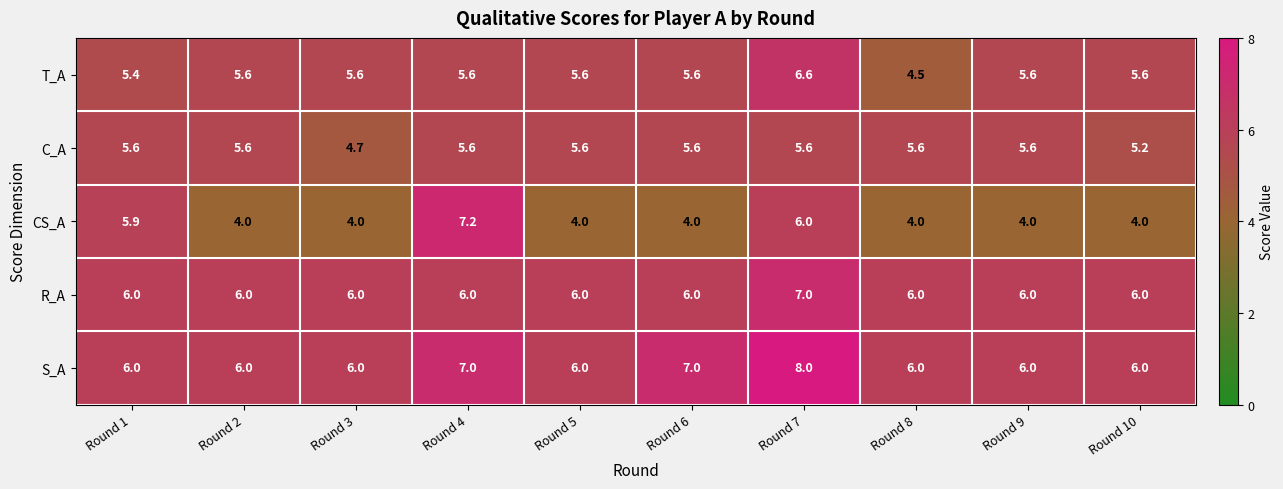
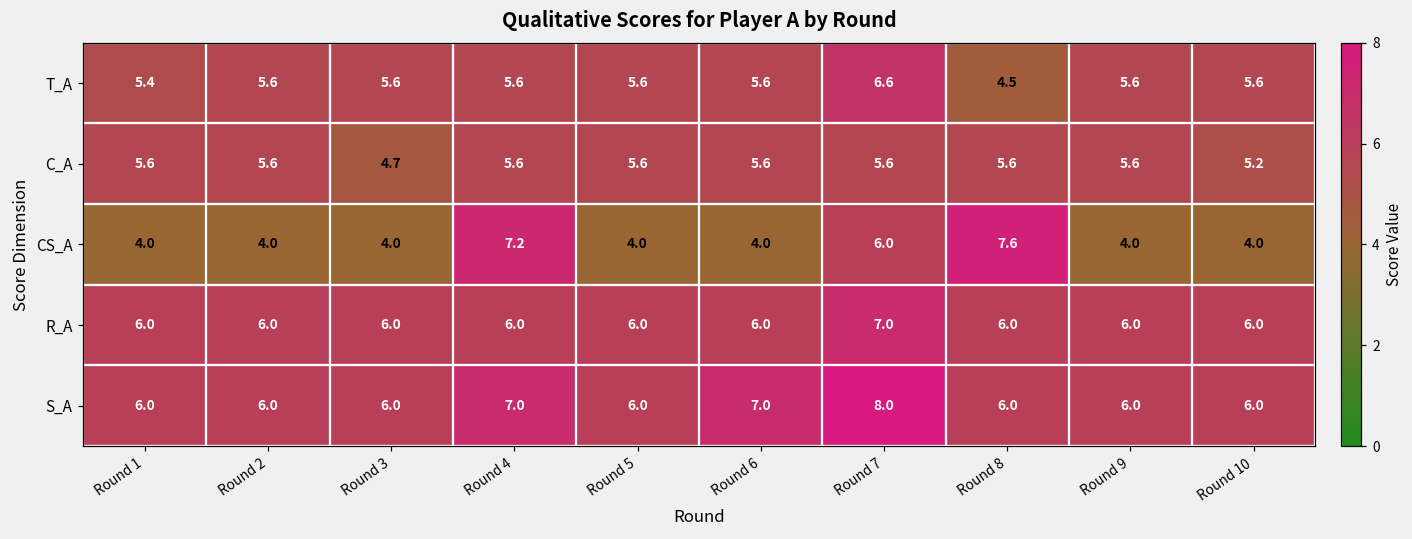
CS_A, Round 1: 5.9 -> 4.0
CS_A, Round 8: 4.0 -> 7.6
